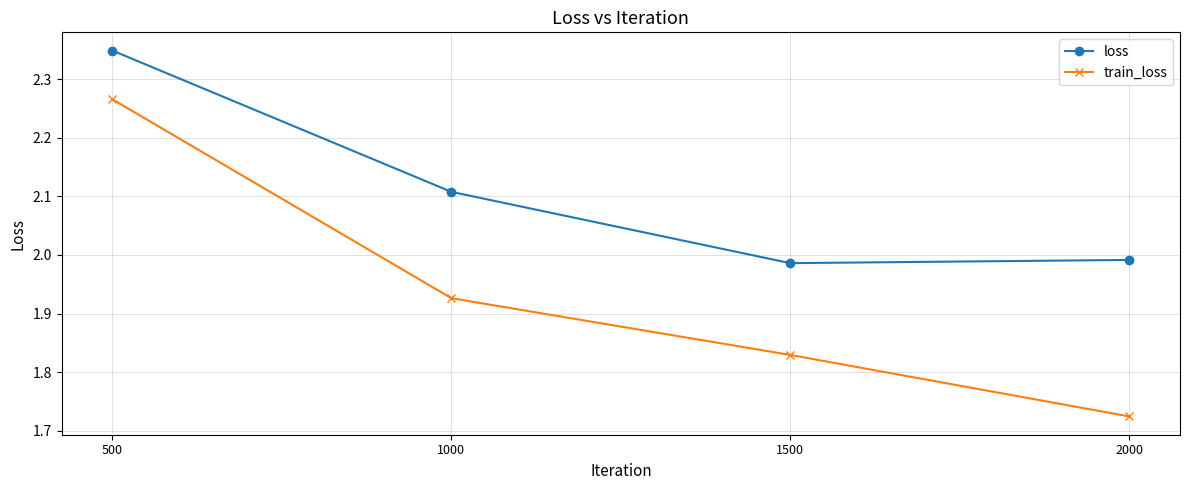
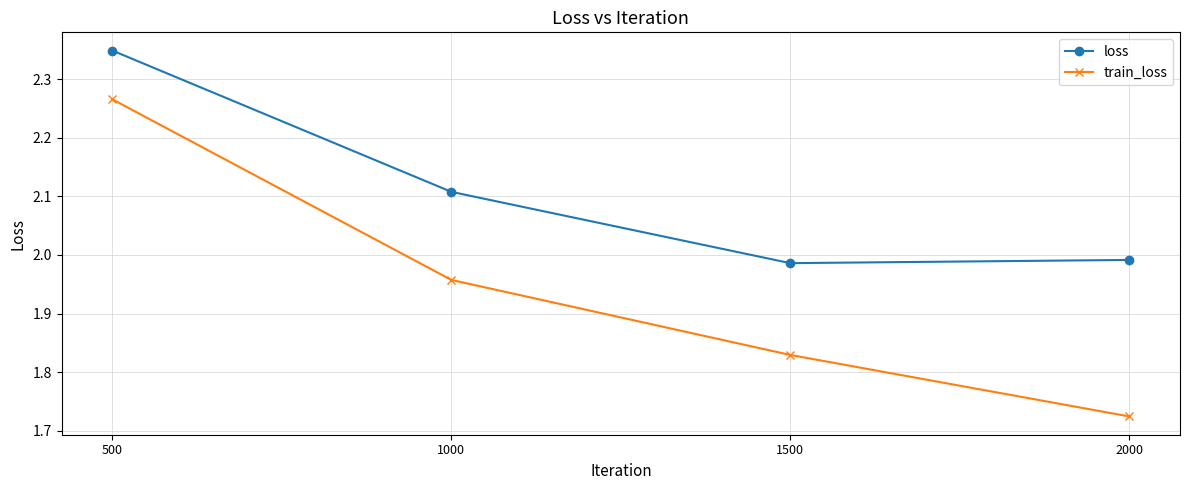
train_loss, 1000: 1.93 -> 1.96
